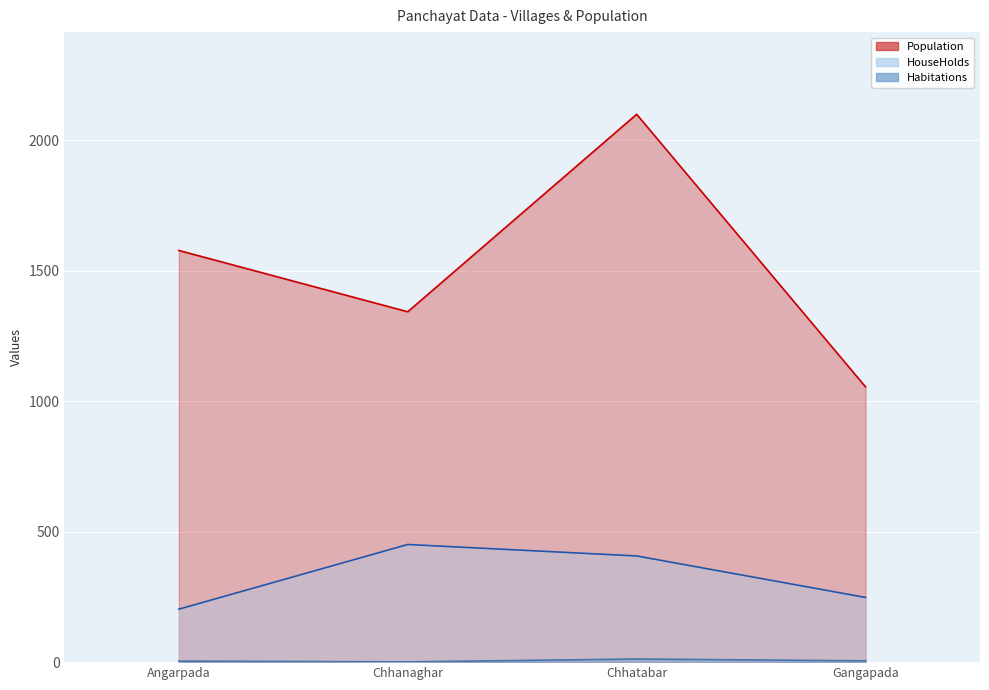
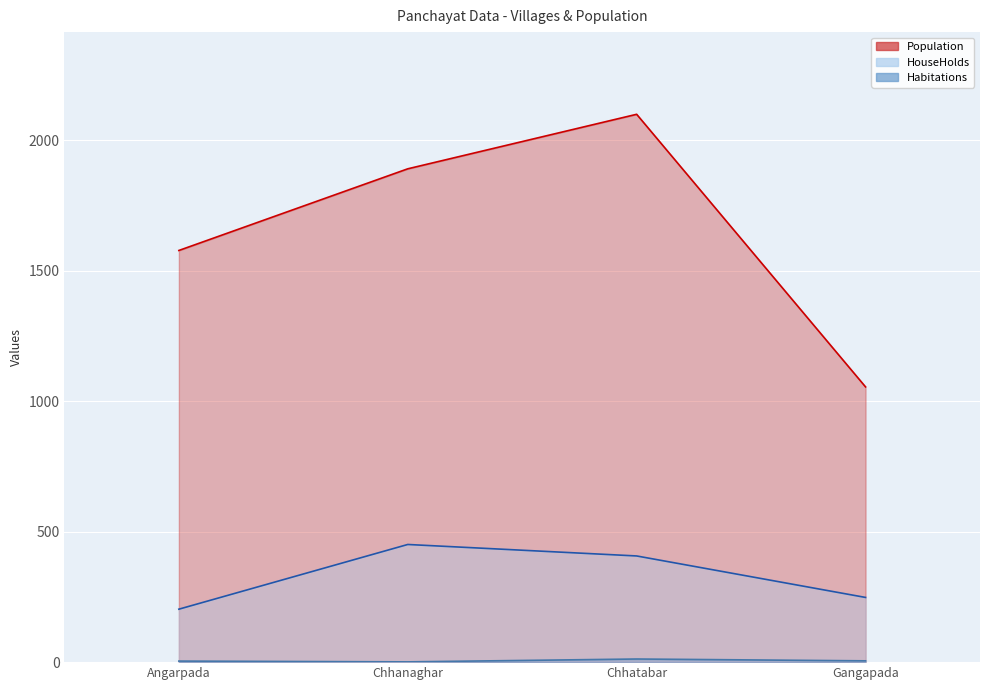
Population, Chhanaghar: 1340 -> 1890
